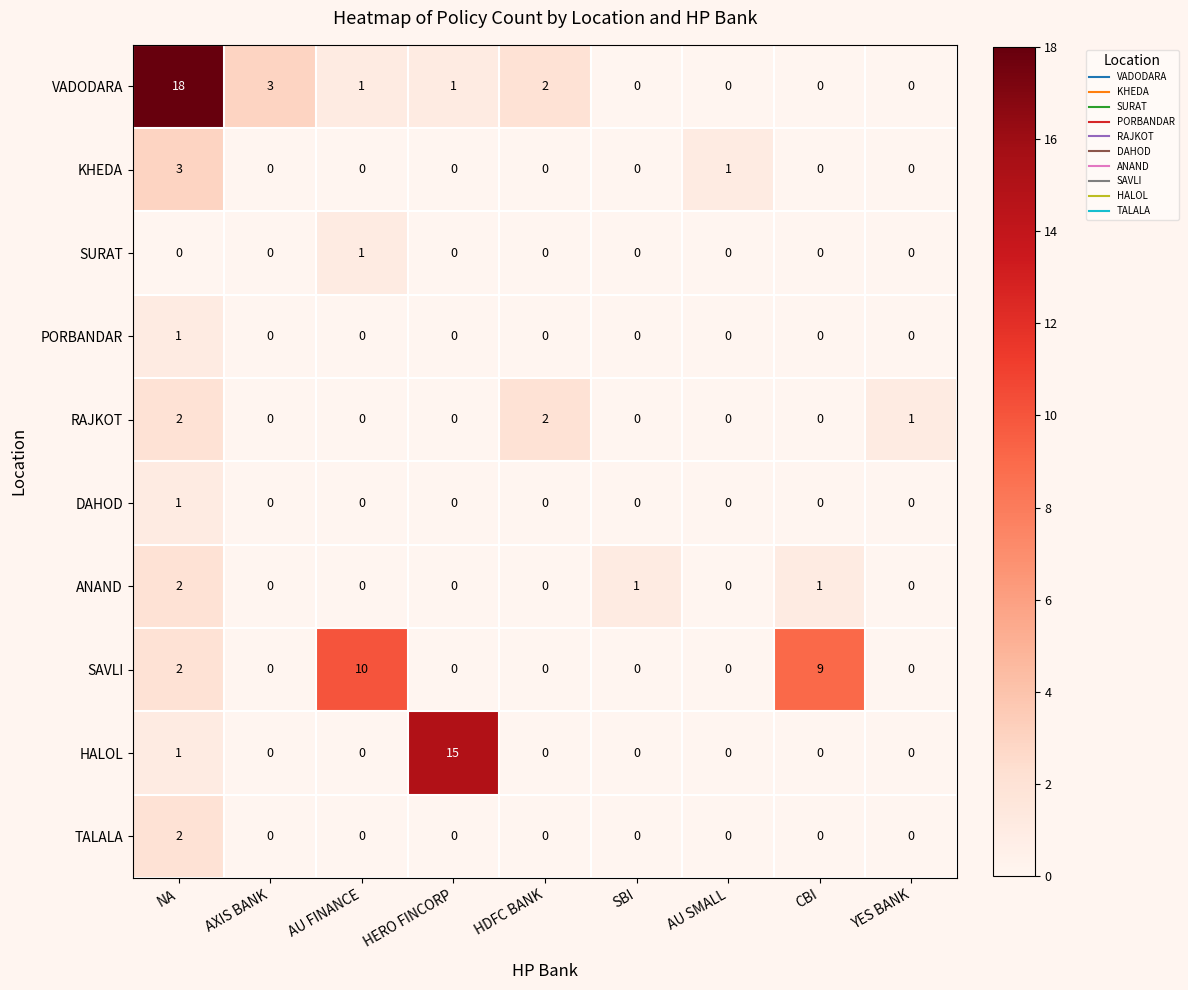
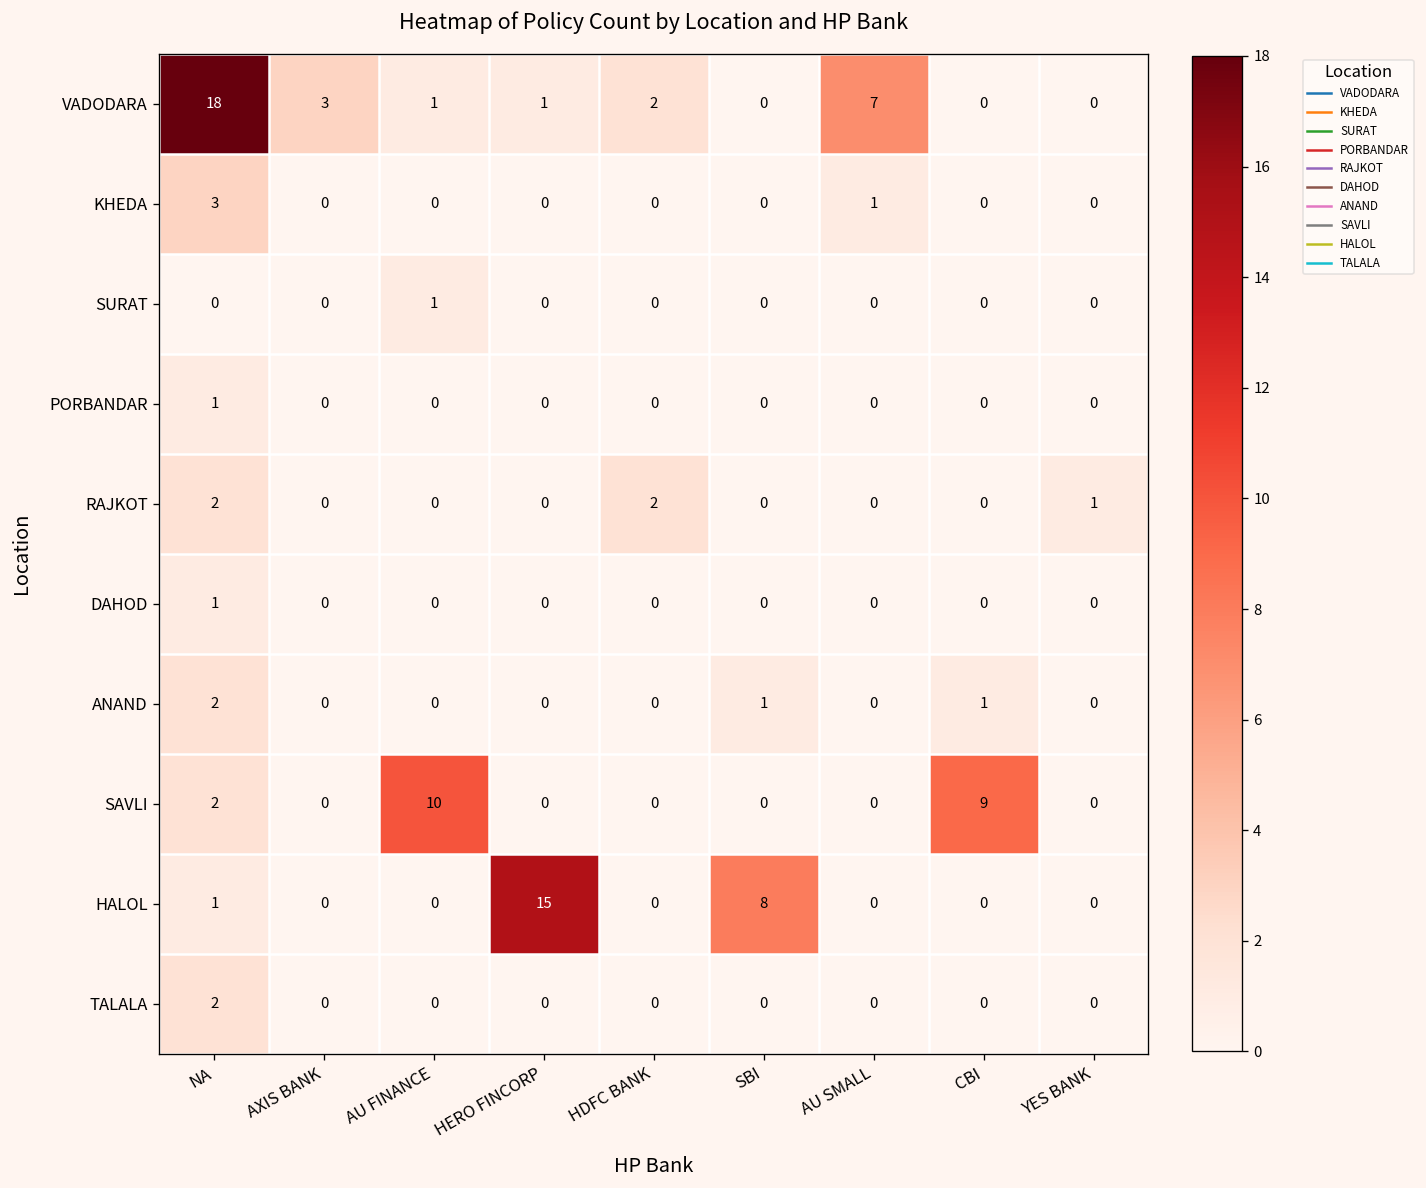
VADODARA, AU SMALL: 0 -> 7
HALOL, SBI: 0 -> 8
